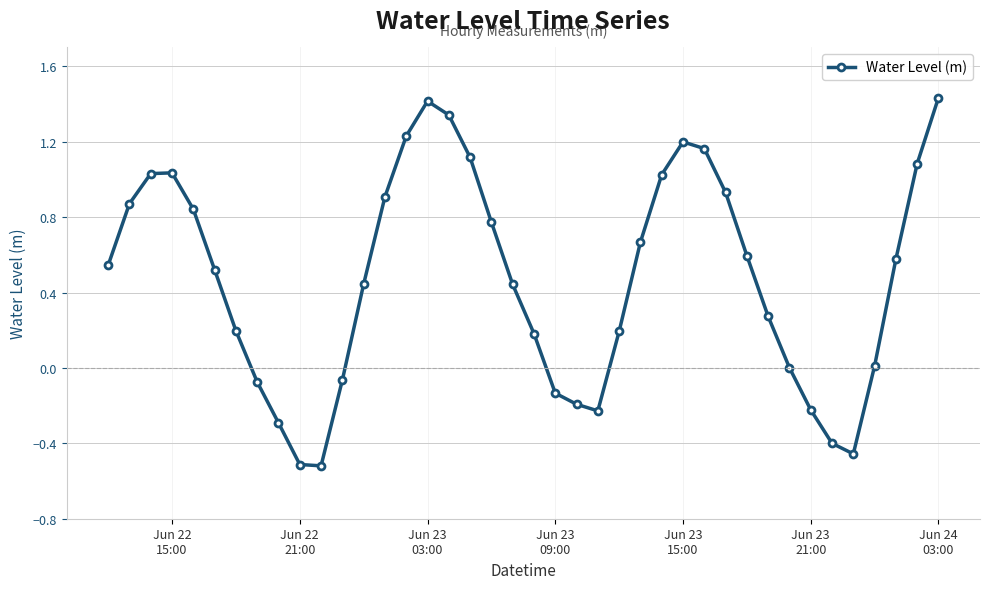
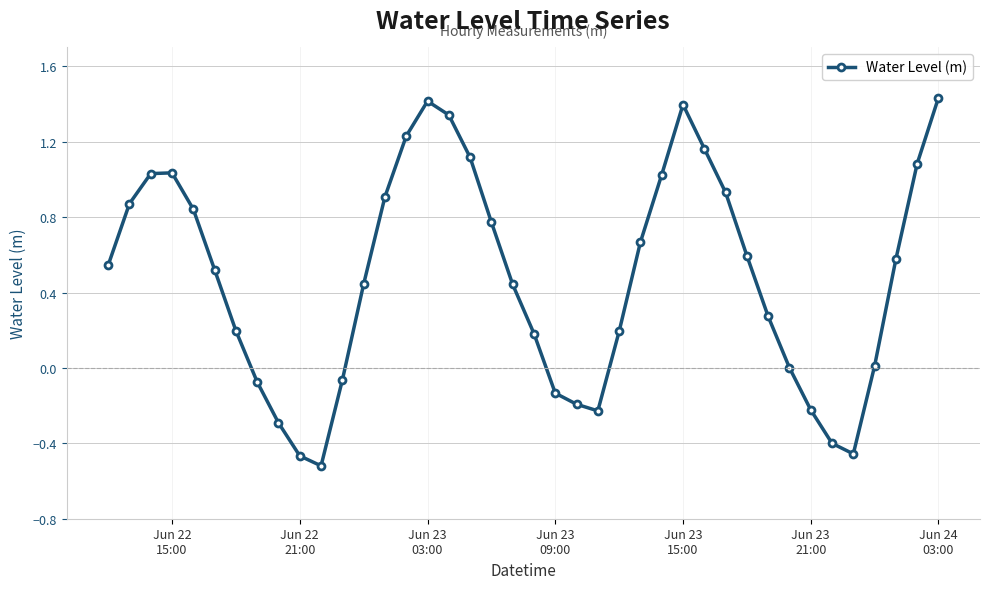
Jun 22 21:00: -0.51 -> -0.47
Jun 23 15:00: 1.20 -> 1.40
